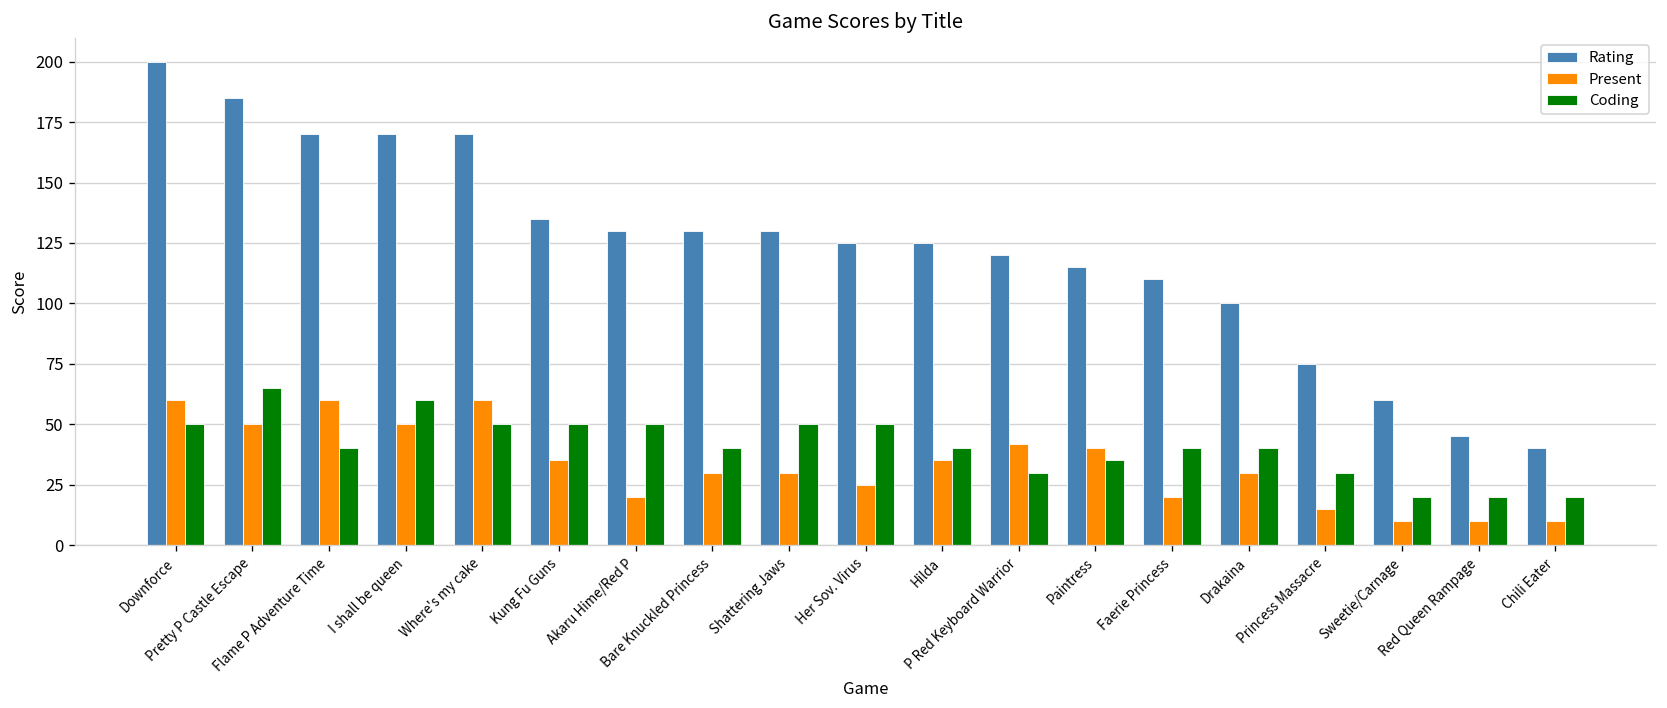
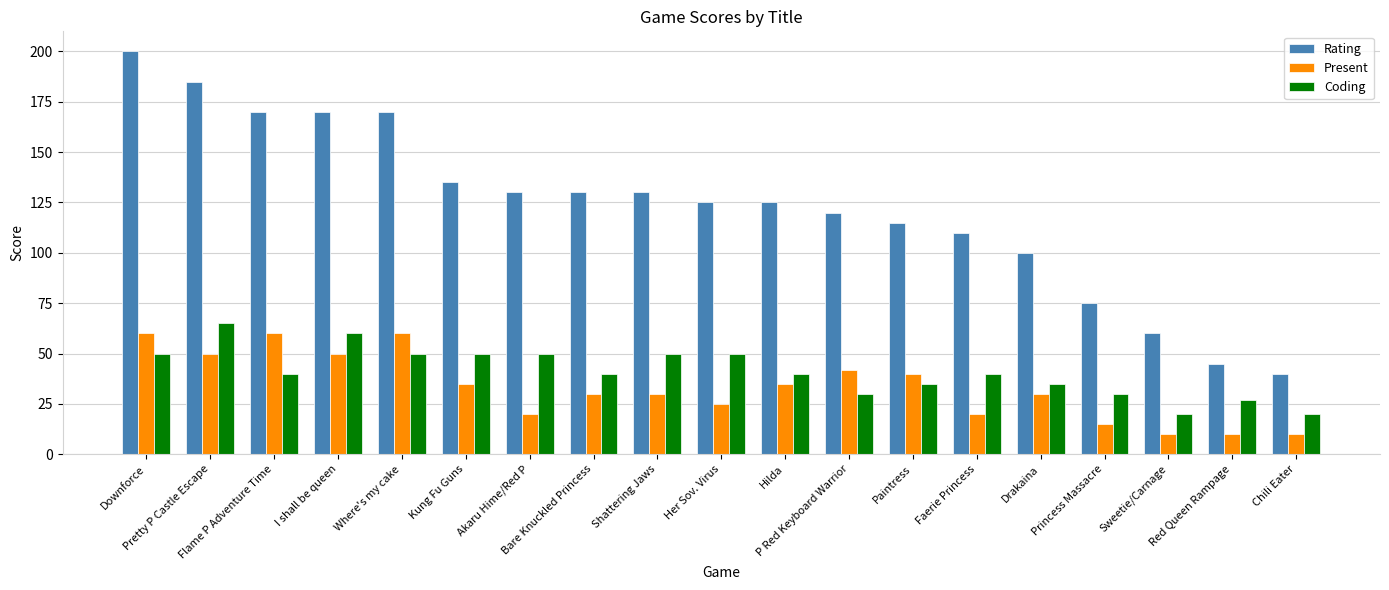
Coding, Drakaina: 40 -> 35
Coding, Red Queen Rampage: 20 -> 27
